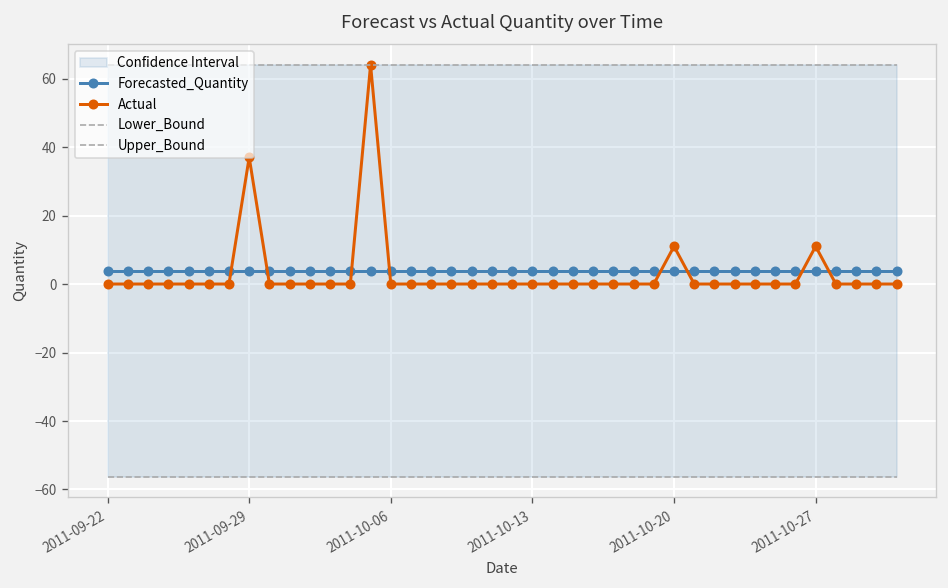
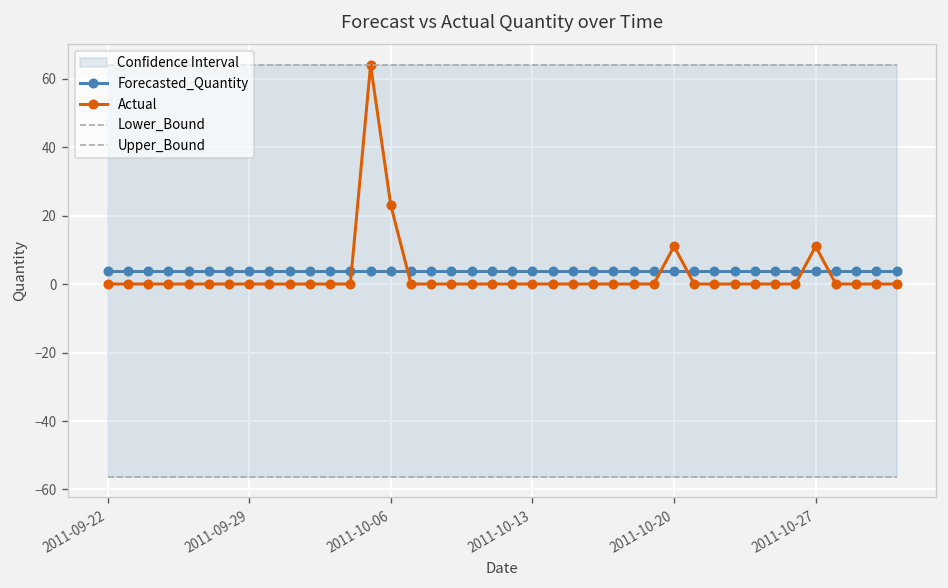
Actual, 2011-09-29: 37 -> 0
Actual, 2011-10-06: 0 -> 23
